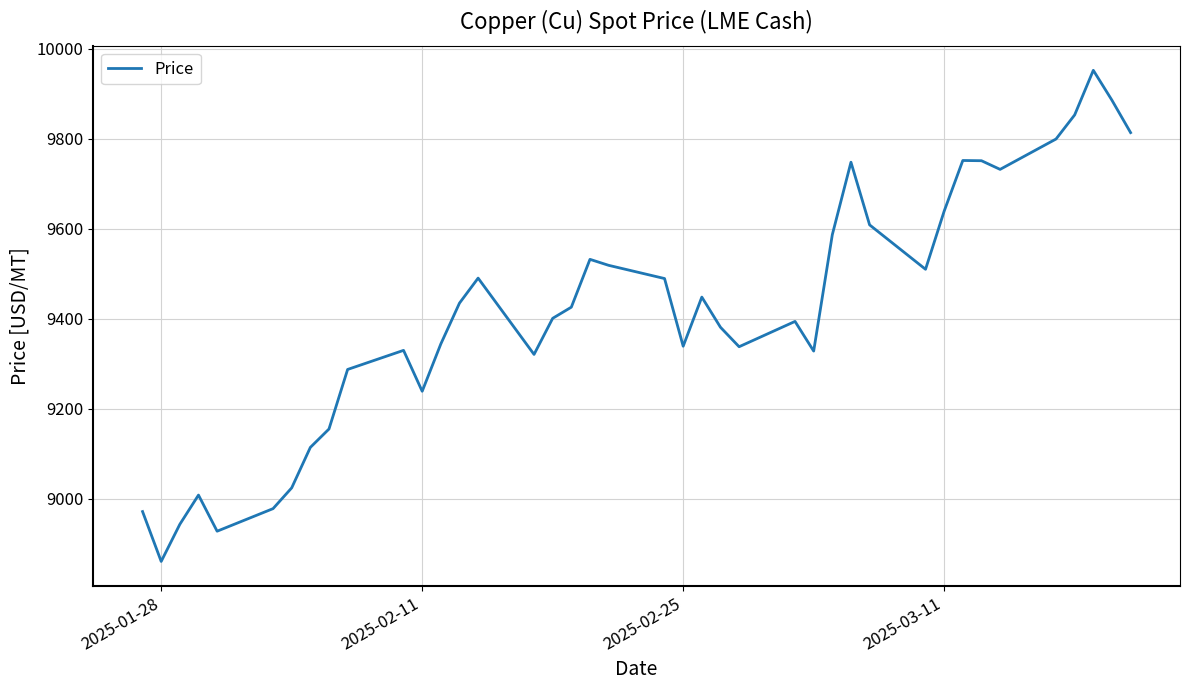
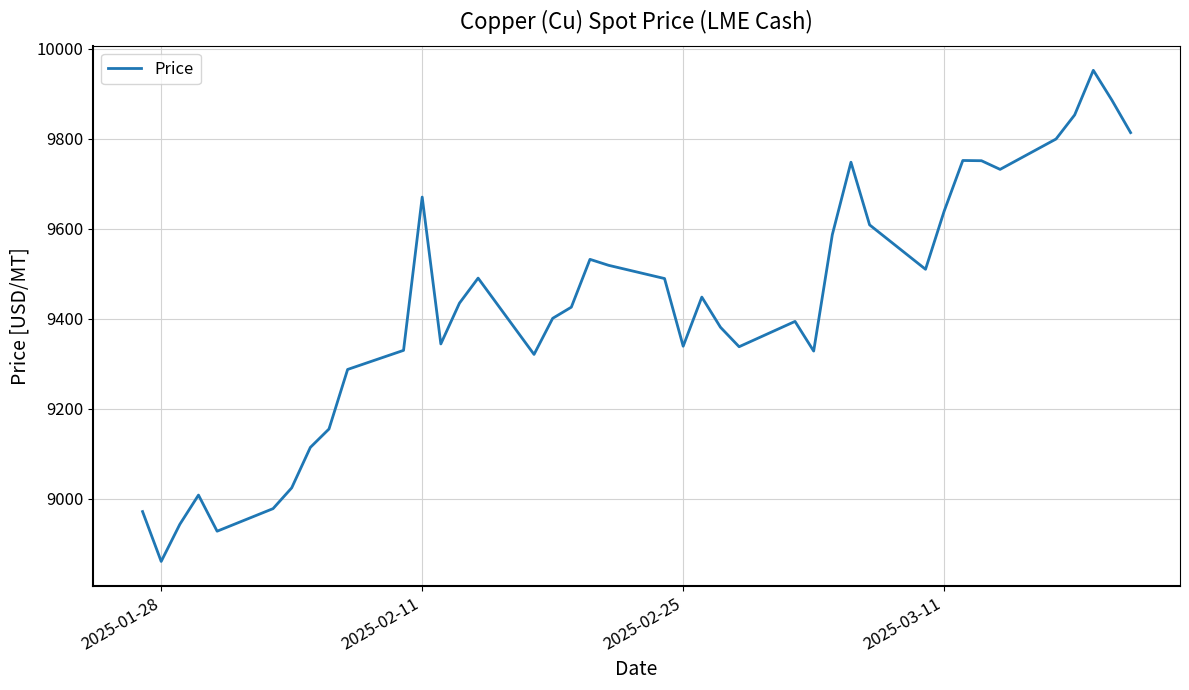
2025-02-11: 9240 -> 9670
